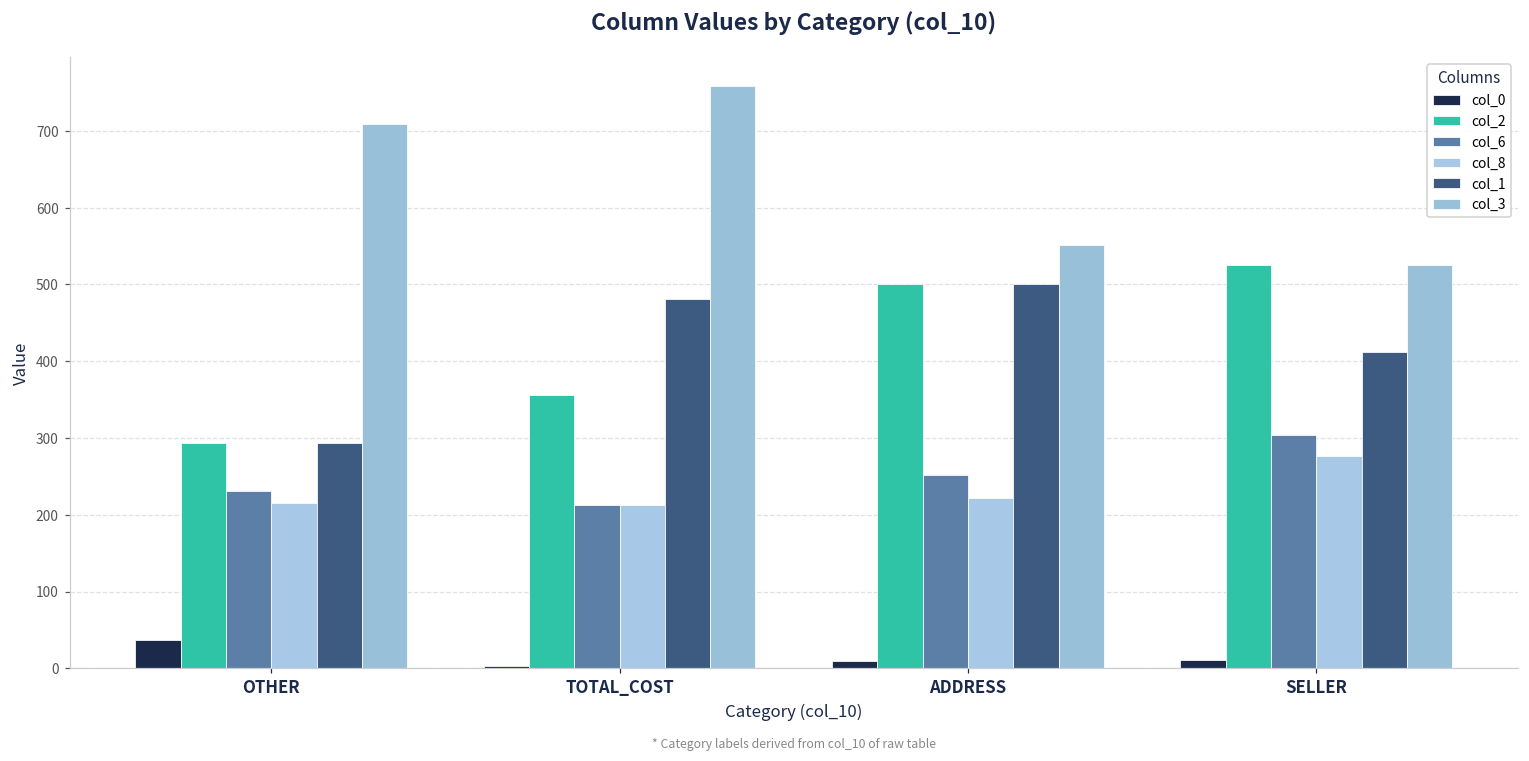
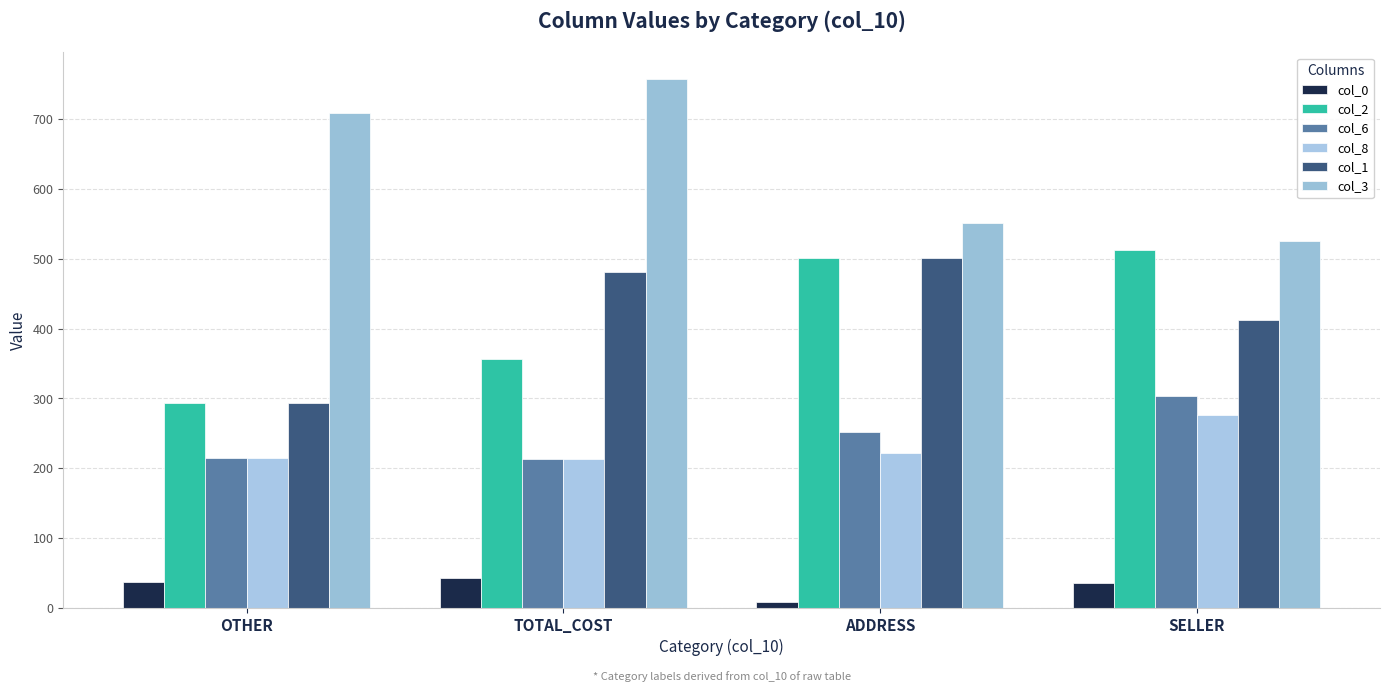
col_6, OTHER: 230 -> 210
col_0, TOTAL_COST: 0 -> 40
col_0, SELLER: 10 -> 40
col_2, SELLER: 530 -> 510
